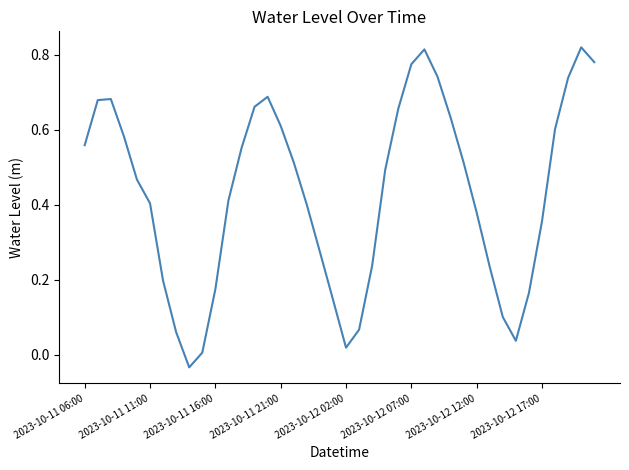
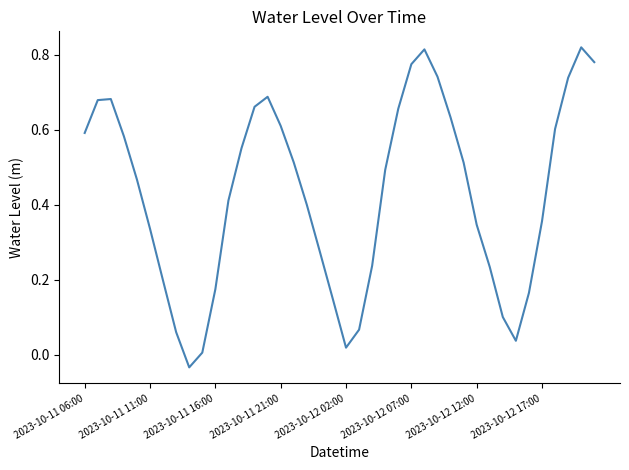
2023-10-11 06:00: 0.56 -> 0.59
2023-10-11 11:00: 0.40 -> 0.34
2023-10-12 12:00: 0.38 -> 0.35
